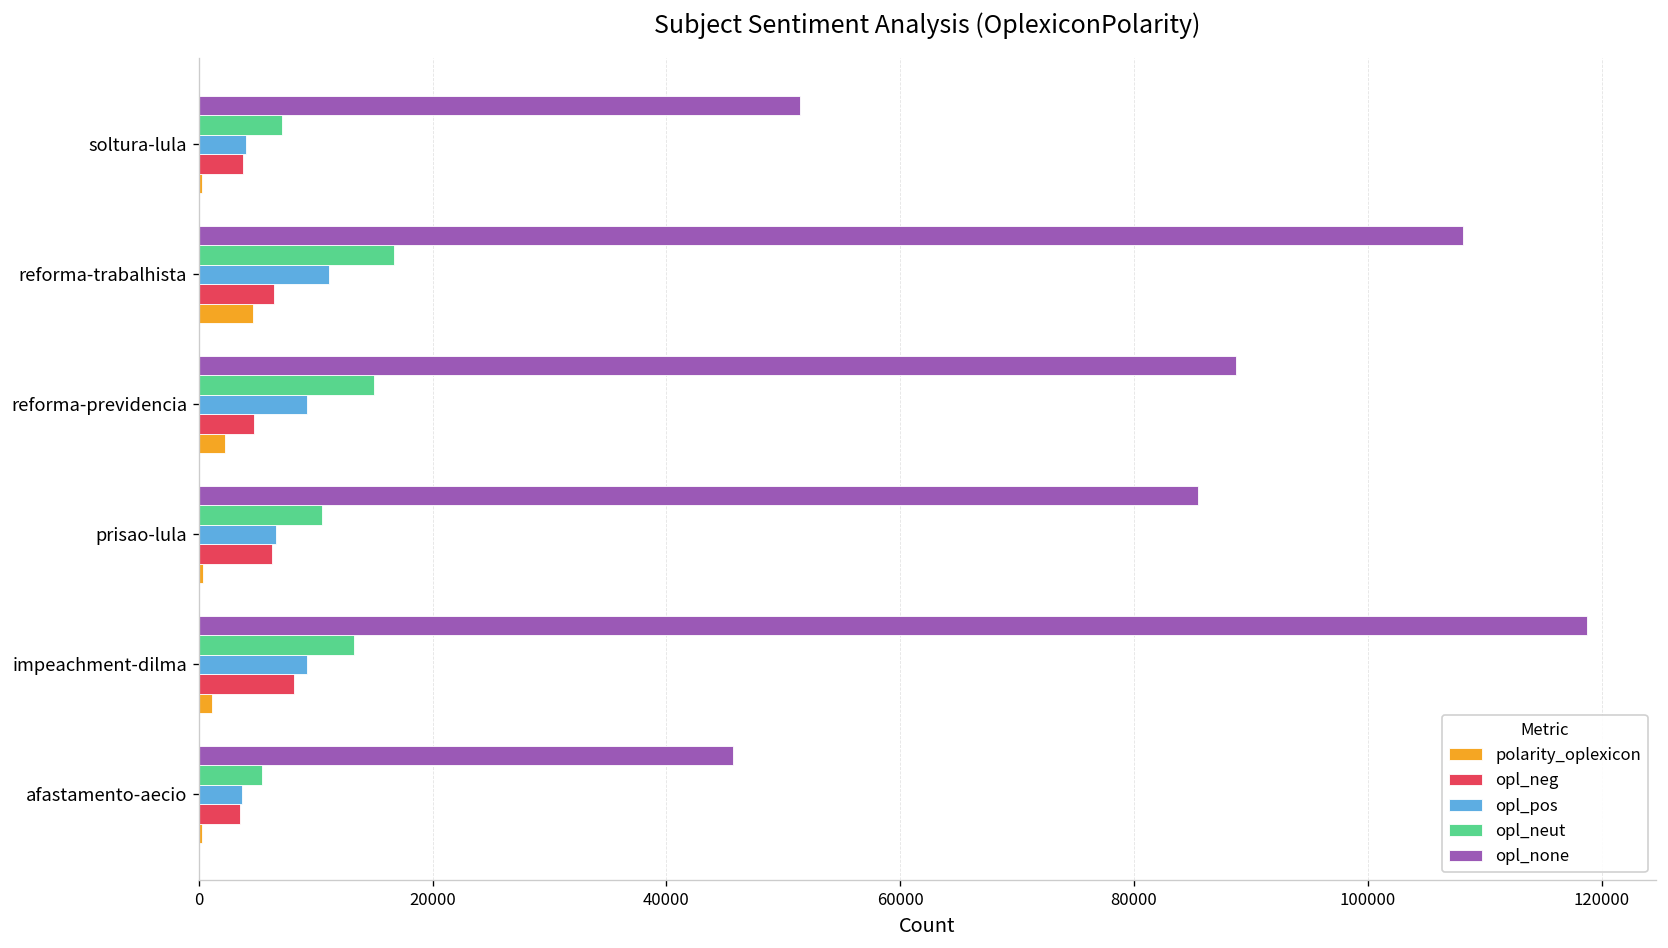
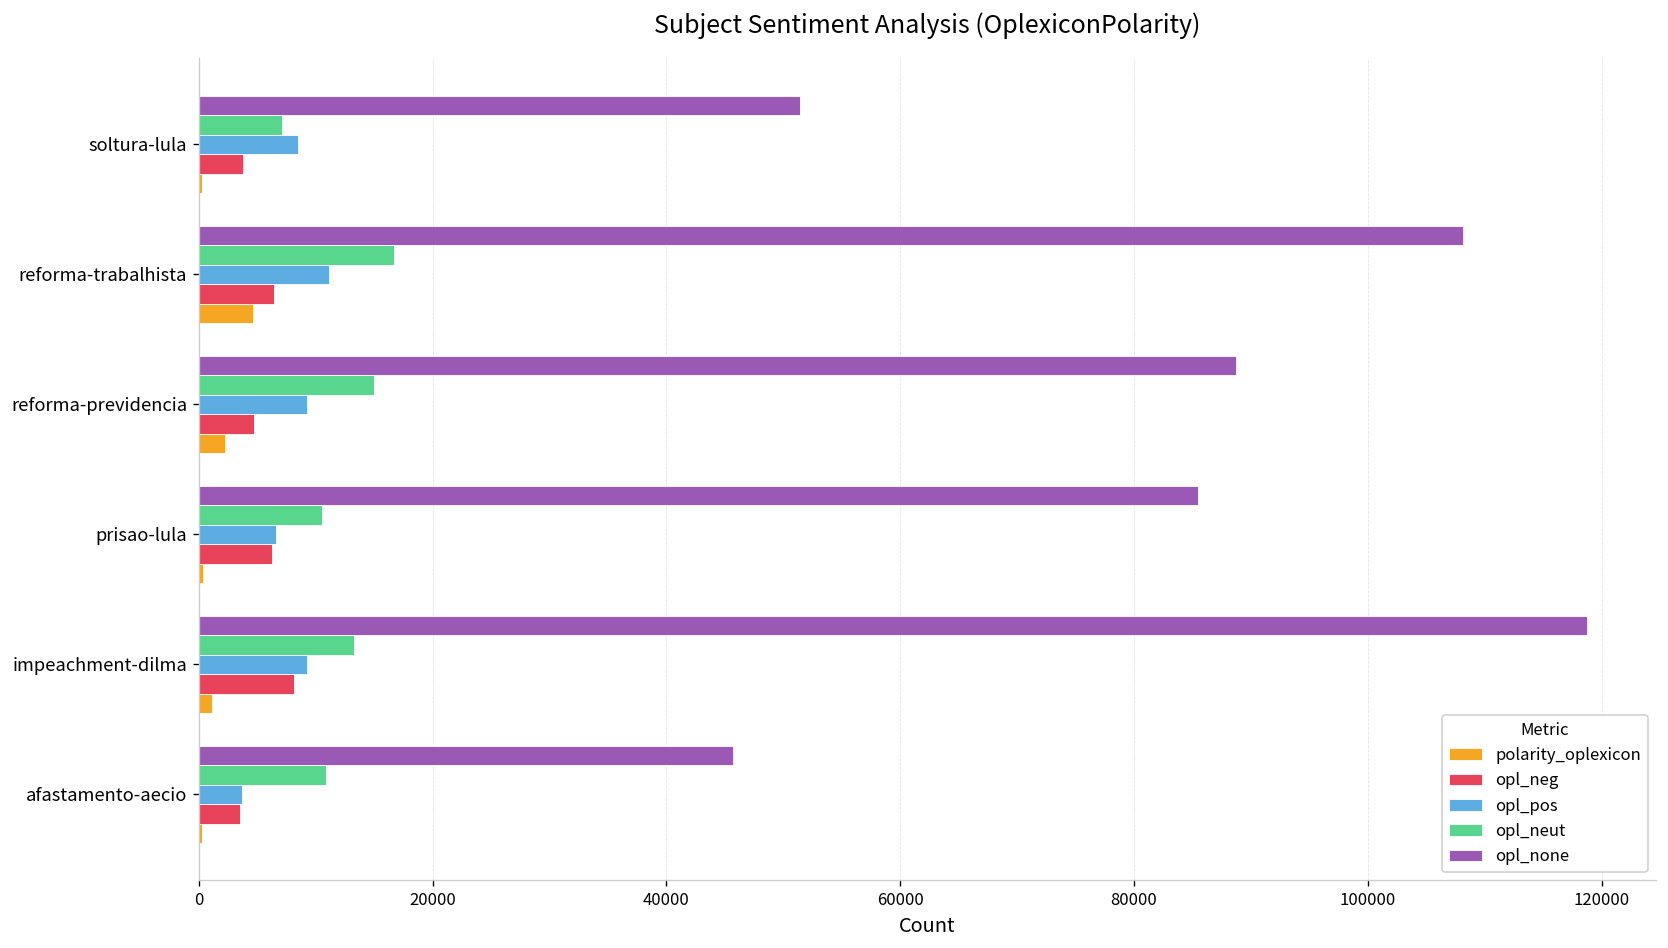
opl_pos, soltura-lula: 4000 -> 8000
opl_neut, afastamento-aecio: 5000 -> 11000
